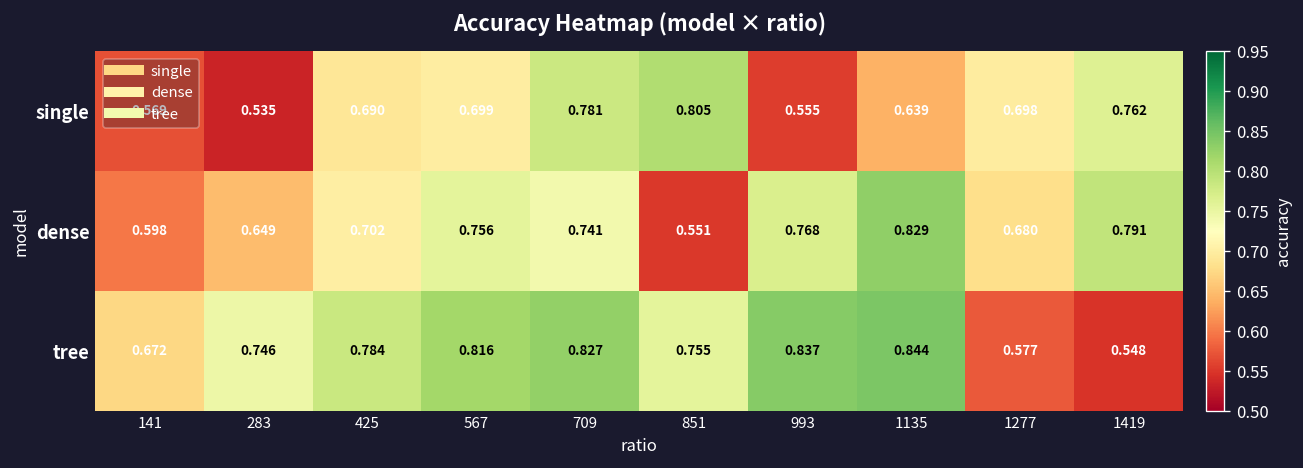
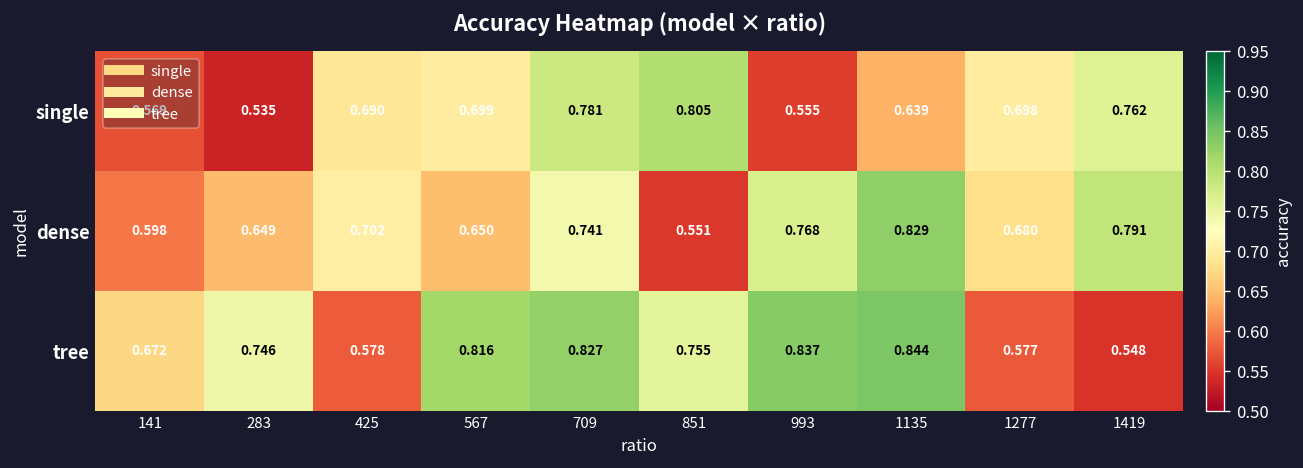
dense, 567: 0.756 -> 0.650
tree, 425: 0.784 -> 0.578
